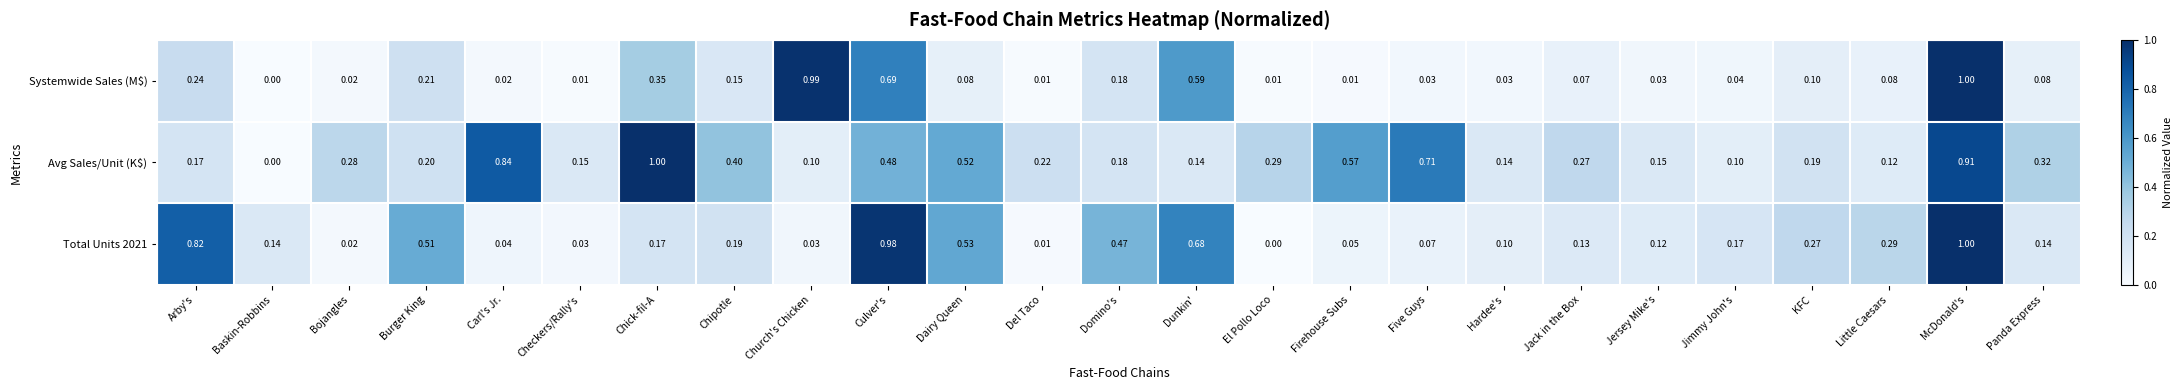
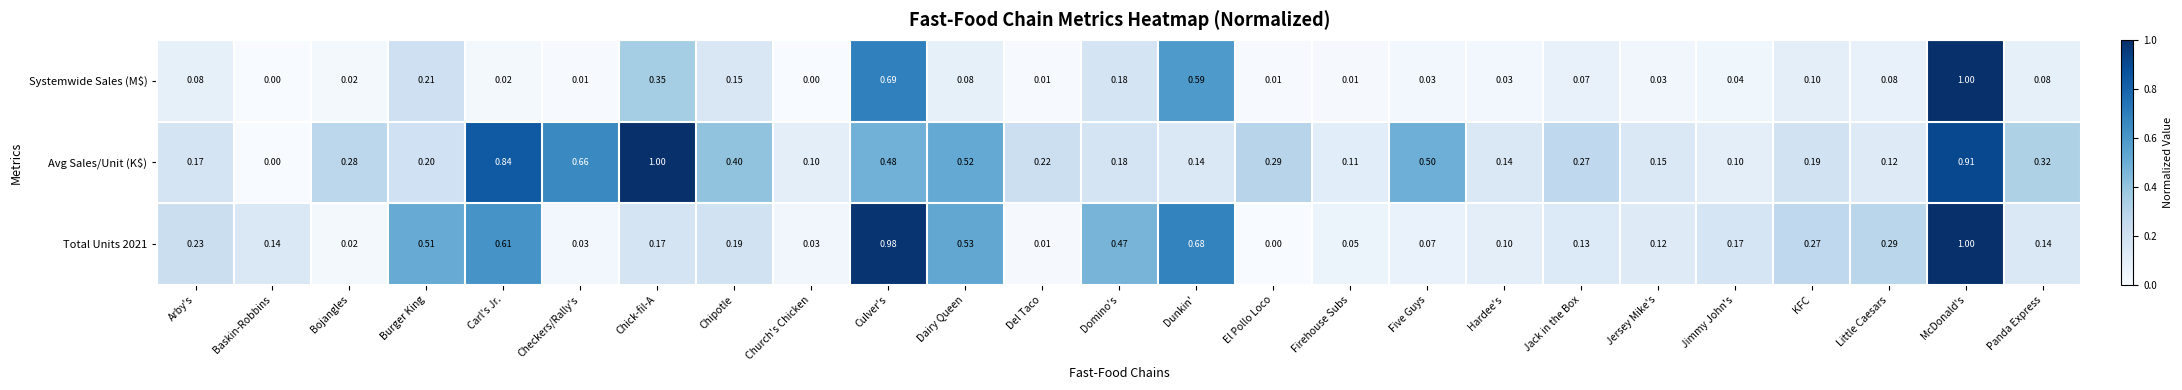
Systemwide Sales (M$), Arby's: 0.24 -> 0.08
Systemwide Sales (M$), Church's Chicken: 0.99 -> 0.00
Avg Sales/Unit (K$), Checkers/Rally's: 0.15 -> 0.66
Avg Sales/Unit (K$), Firehouse Subs: 0.57 -> 0.11
Avg Sales/Unit (K$), Five Guys: 0.71 -> 0.50
Total Units 2021, Arby's: 0.82 -> 0.23
Total Units 2021, Carl's Jr.: 0.04 -> 0.61
